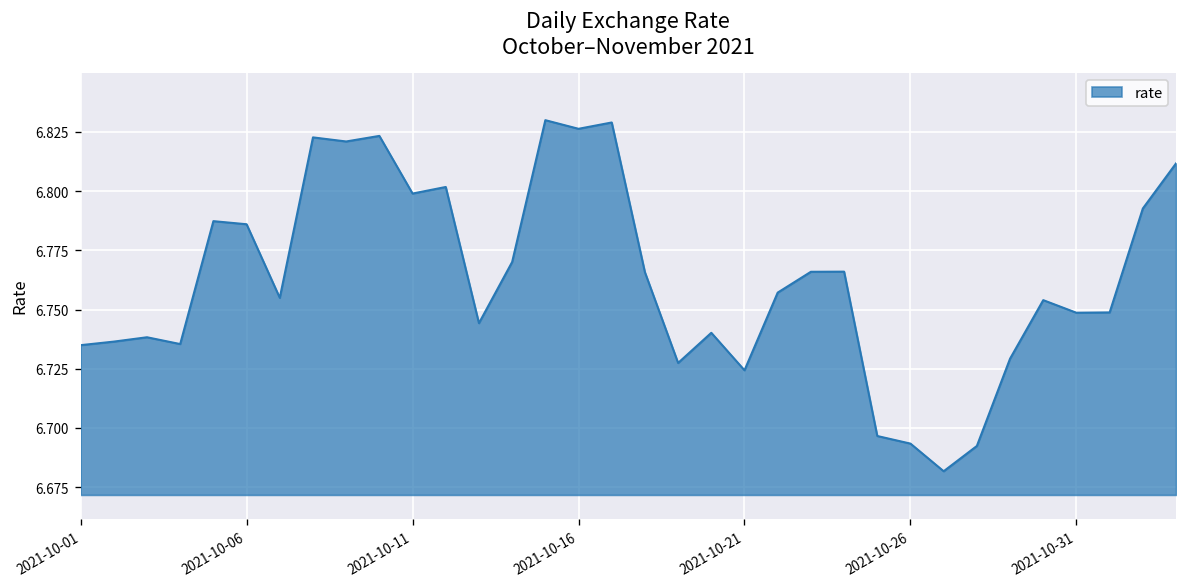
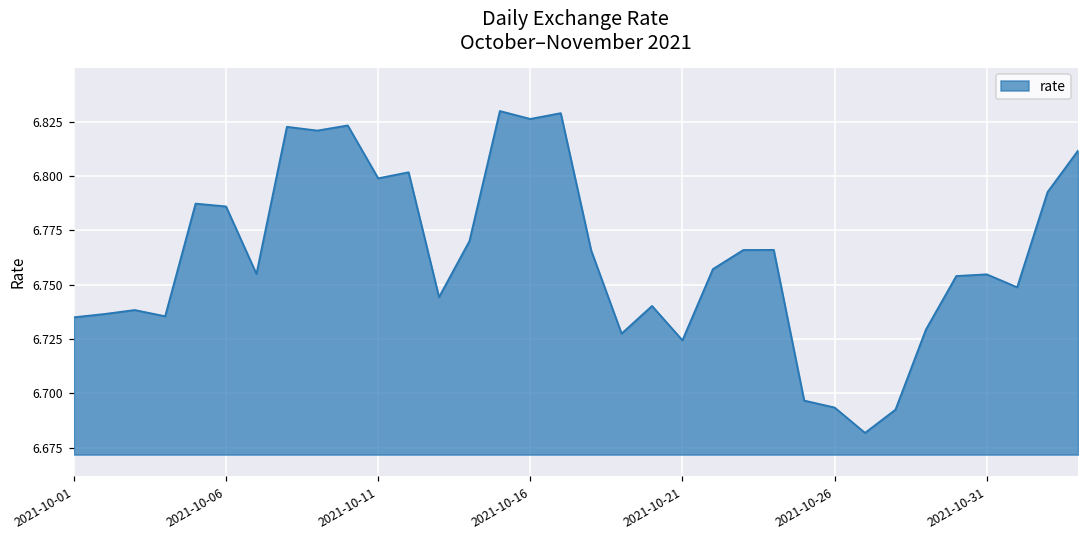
2021-10-31: 6.749 -> 6.755
